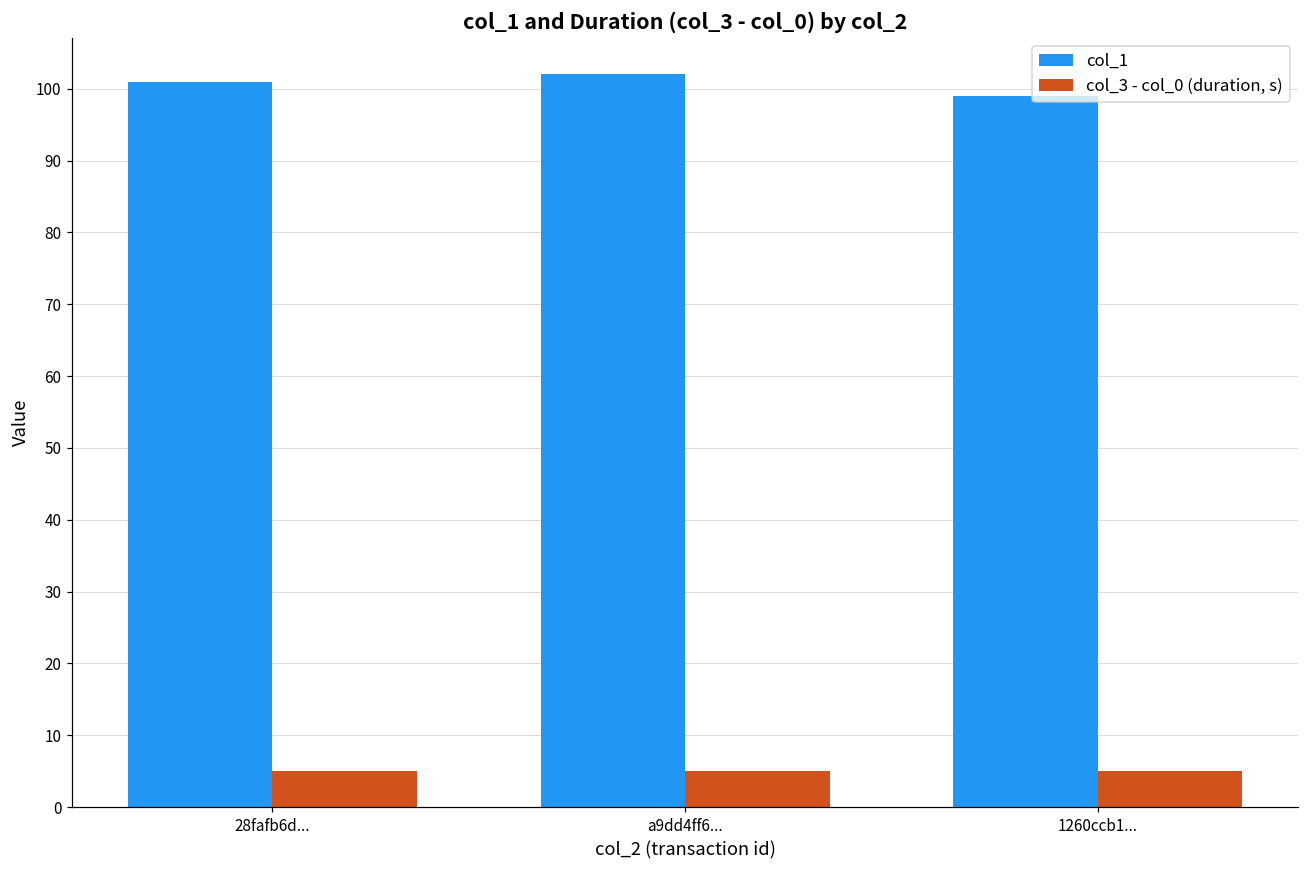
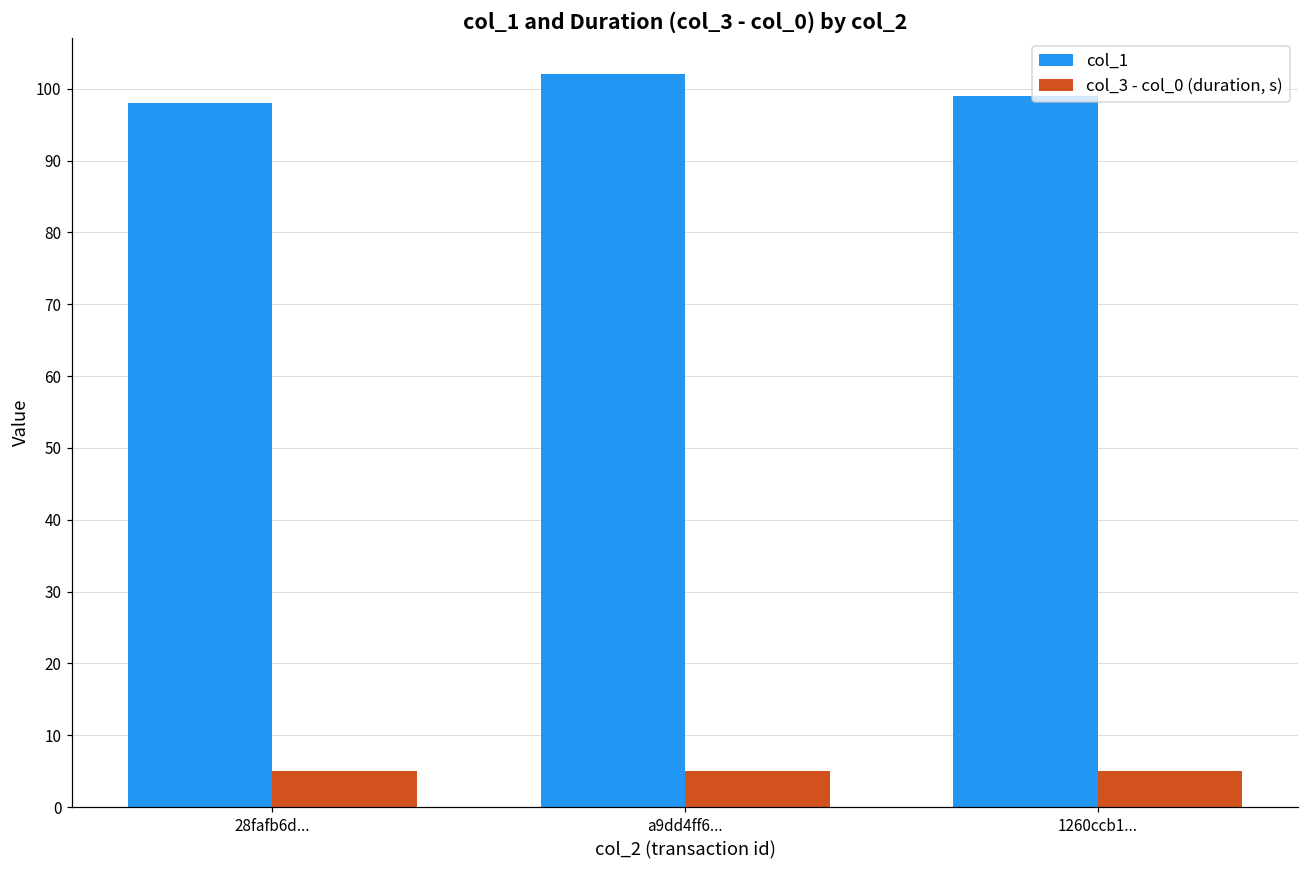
col_1, 28fafb6d...: 101 -> 98
